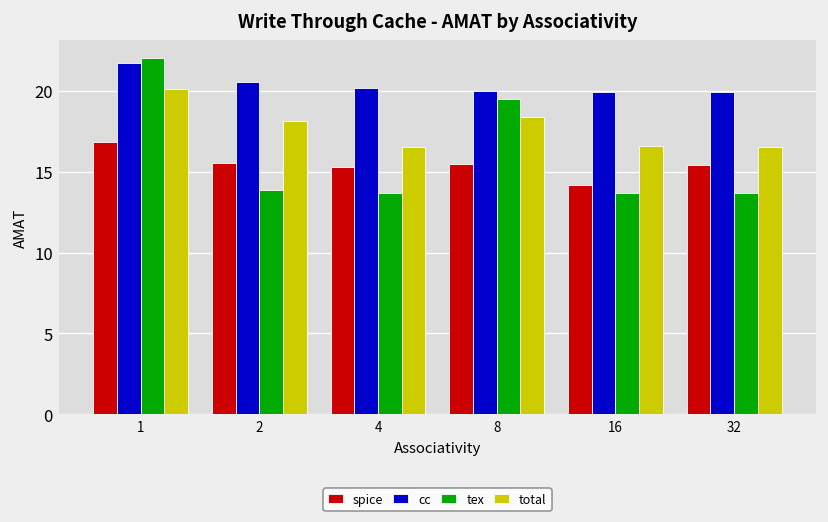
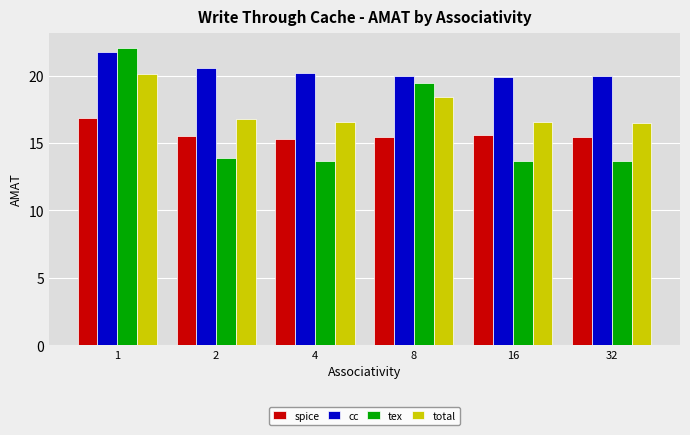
total, 2: 18.1 -> 16.8
spice, 16: 14.2 -> 15.6
